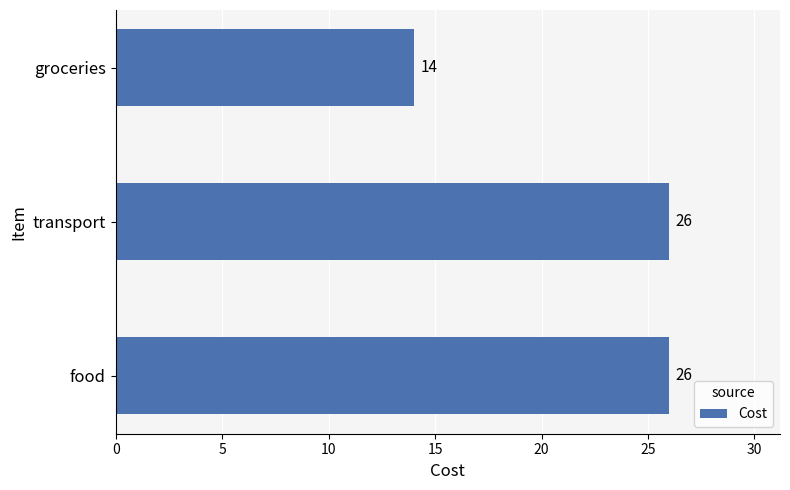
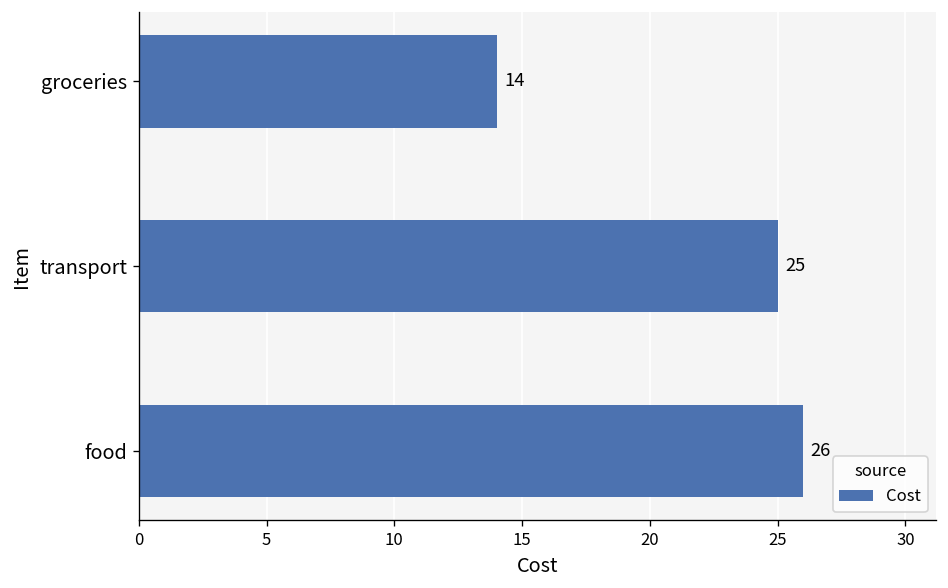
transport: 26 -> 25
